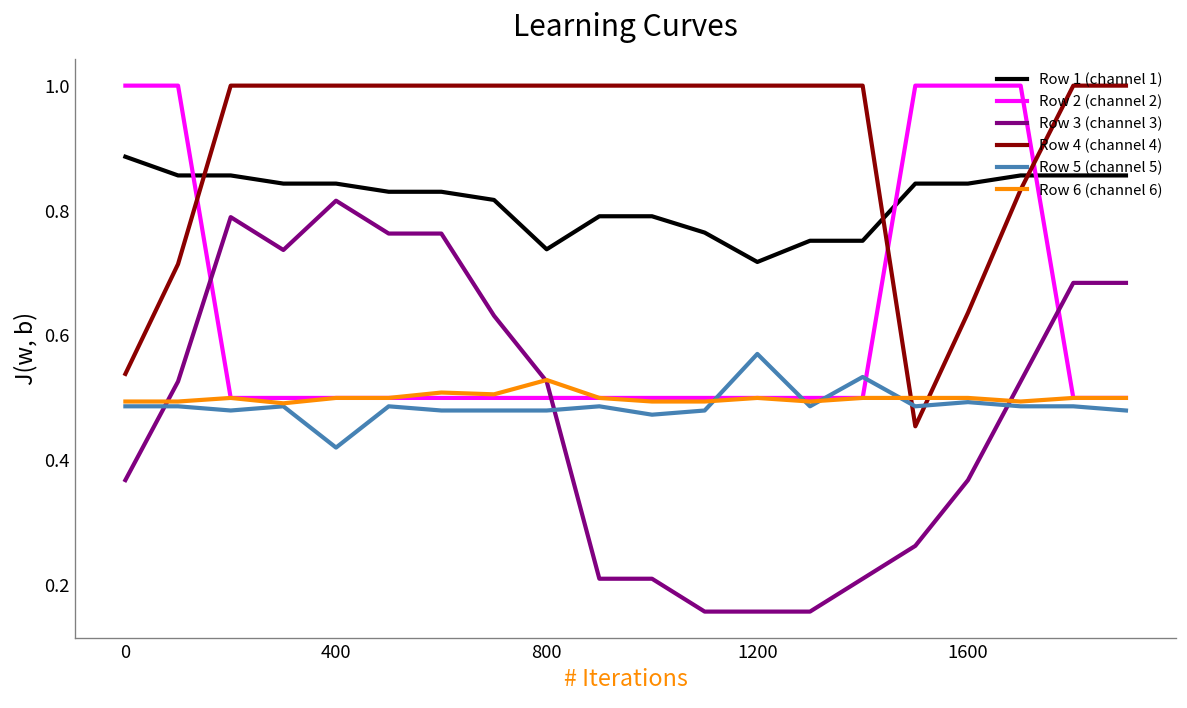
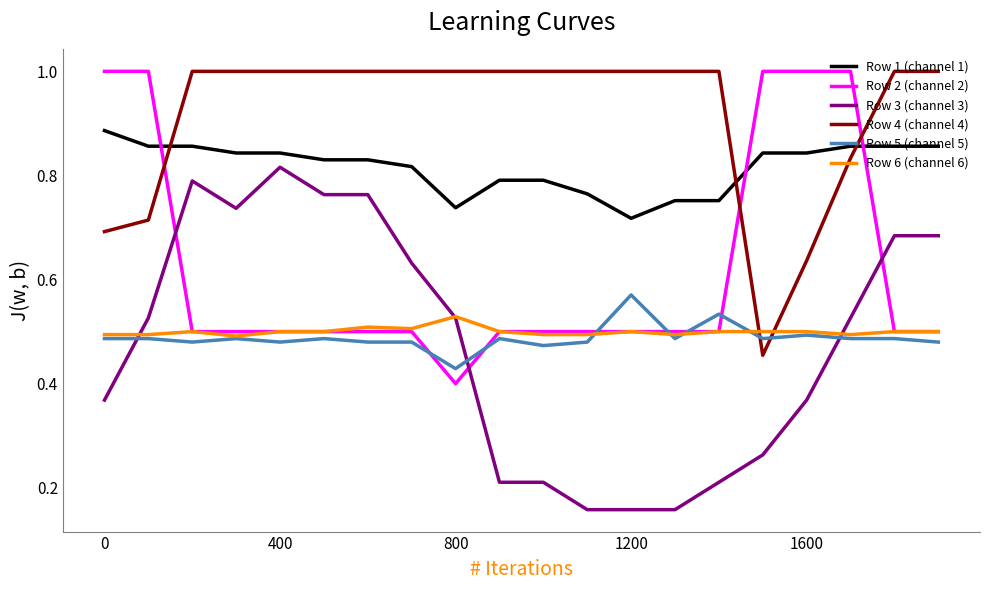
Row 4 (channel 4), 0: 0.54 -> 0.69
Row 5 (channel 5), 400: 0.42 -> 0.48
Row 2 (channel 2), 800: 0.5 -> 0.4
Row 5 (channel 5), 800: 0.48 -> 0.43
